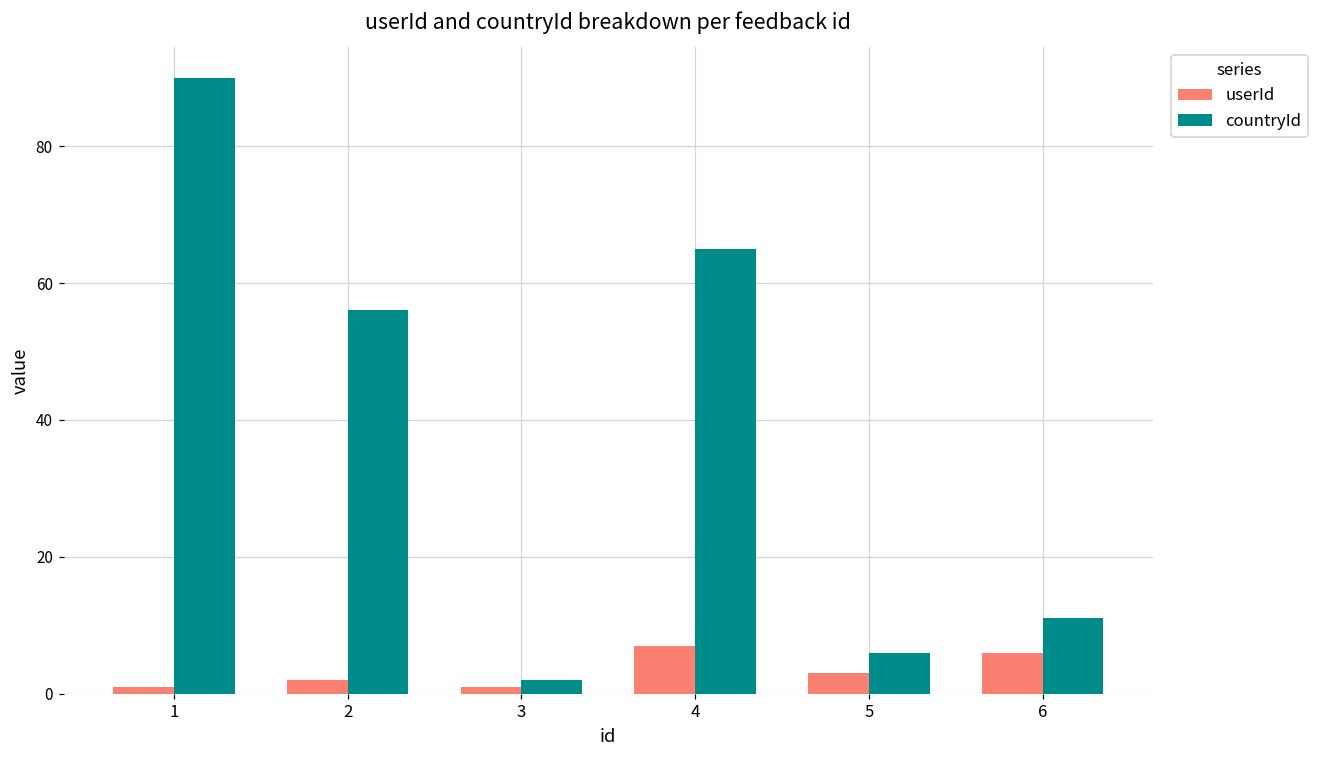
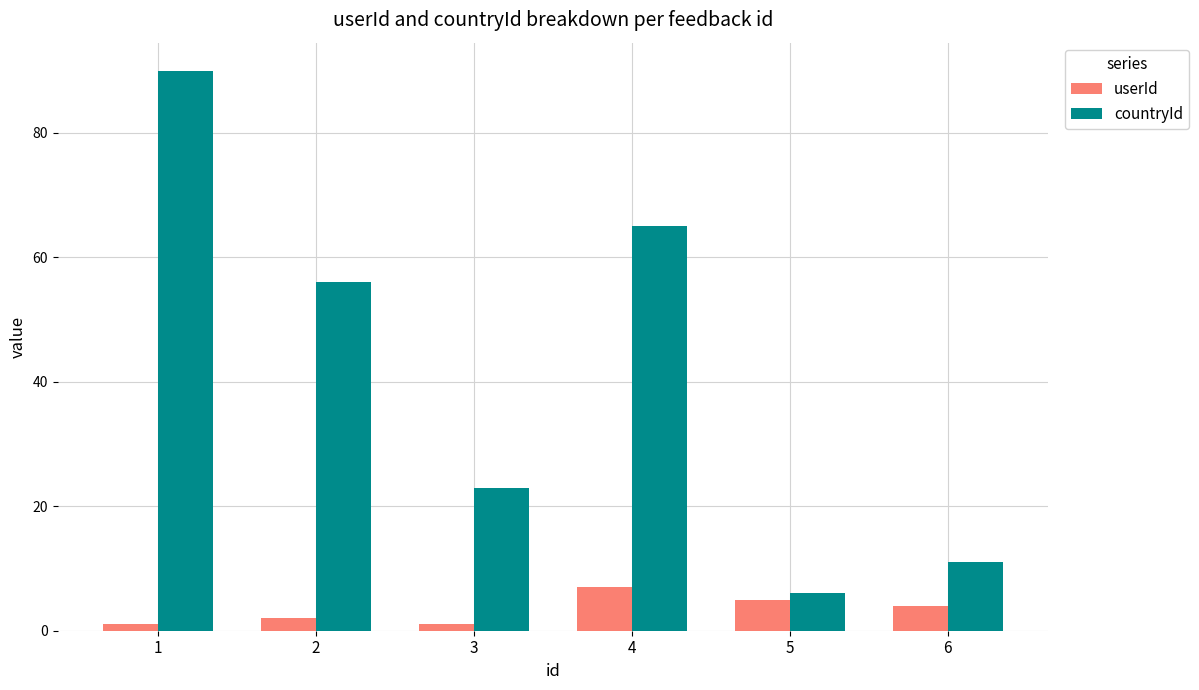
countryId, 3: 2 -> 23
userId, 5: 3 -> 5
userId, 6: 6 -> 4
